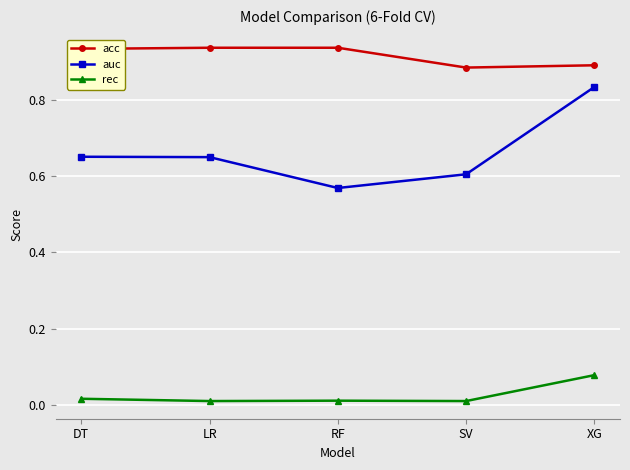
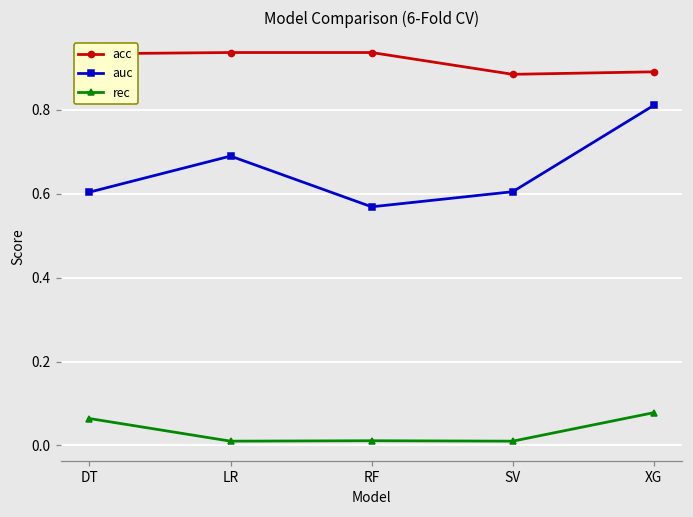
auc, DT: 0.65 -> 0.60
rec, DT: 0.02 -> 0.06
auc, LR: 0.65 -> 0.69
auc, XG: 0.83 -> 0.81
